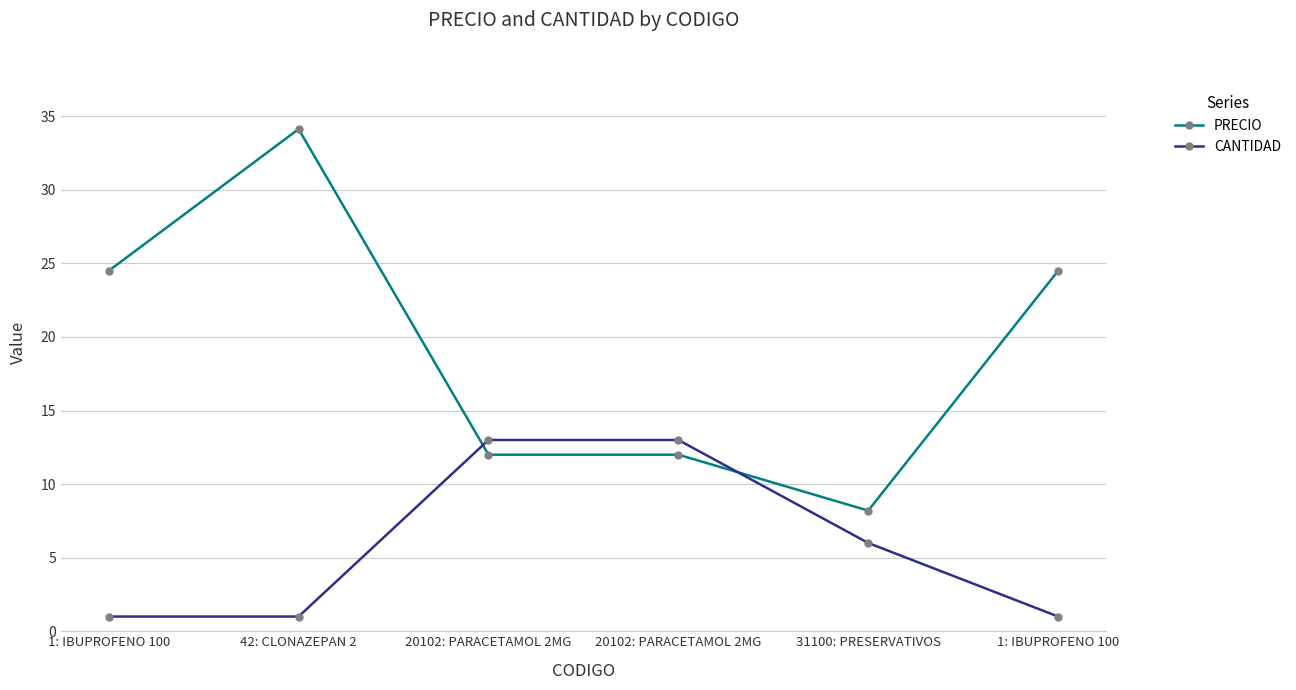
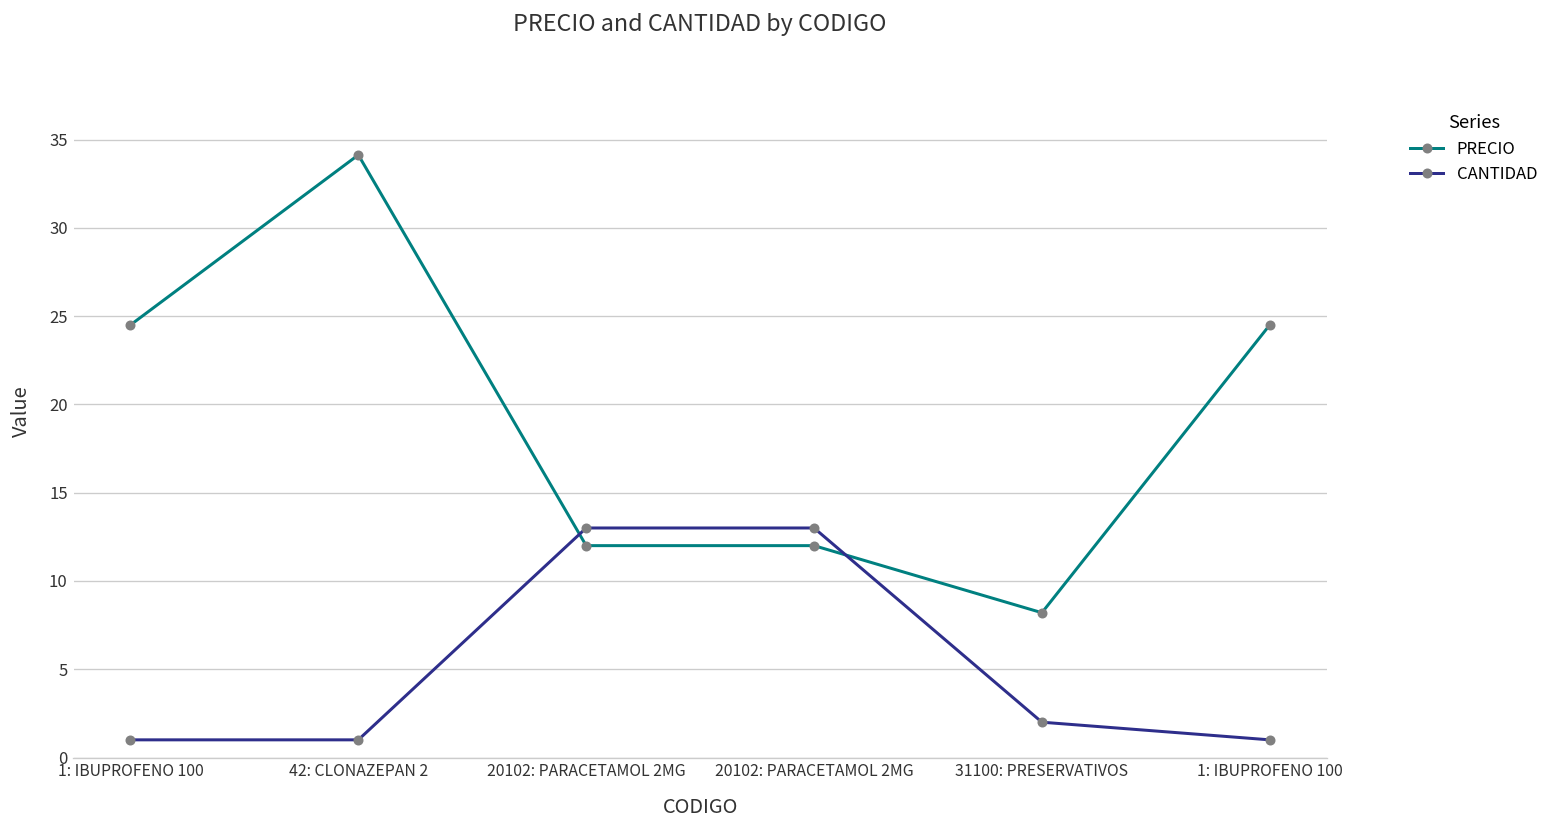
CANTIDAD, 31100: PRESERVATIVOS: 6 -> 2
